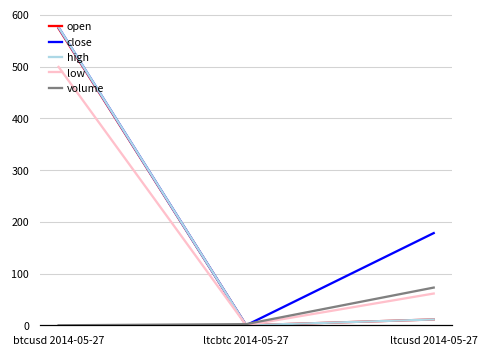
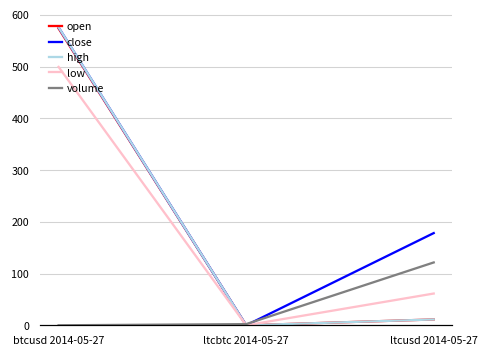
volume, ltcusd 2014-05-27: 70 -> 120
